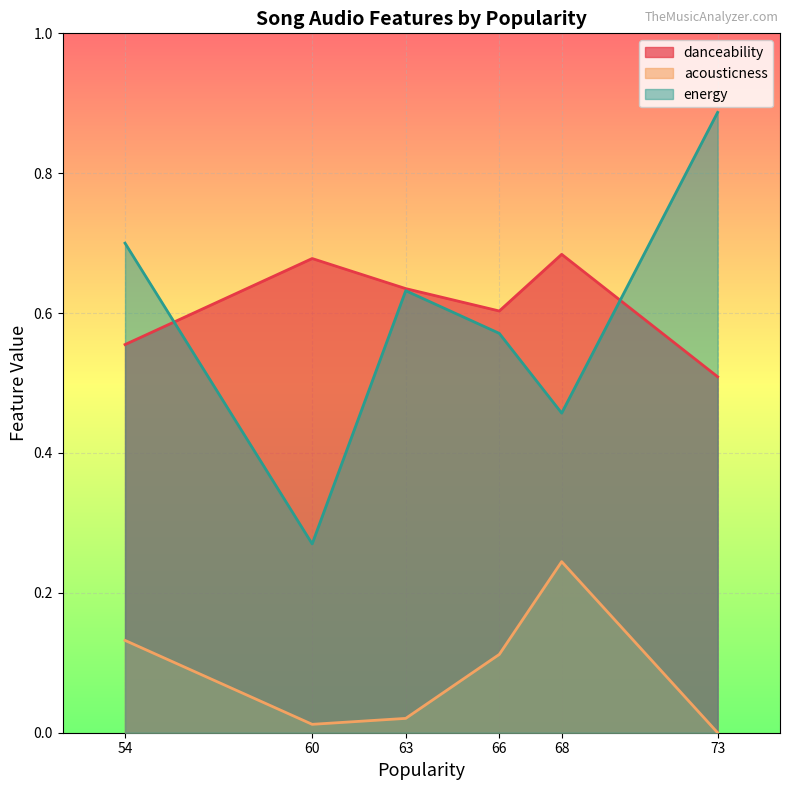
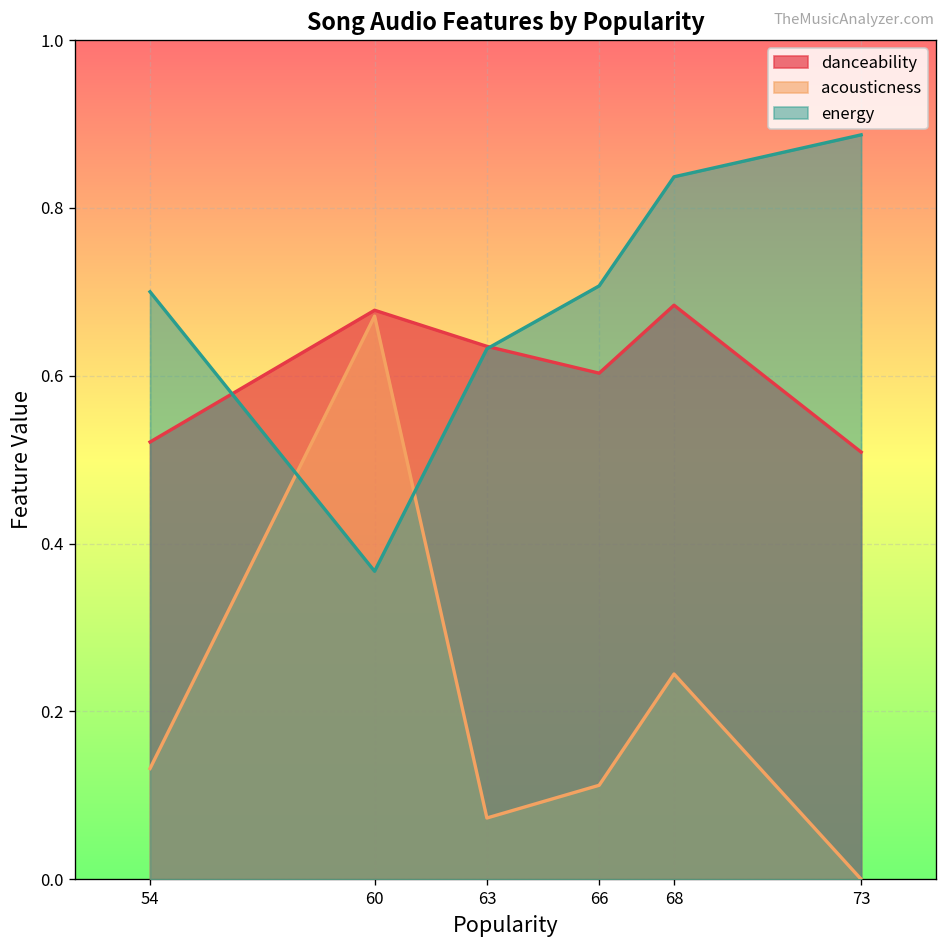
danceability, 54: 0.56 -> 0.52
acousticness, 60: 0.01 -> 0.67
energy, 60: 0.27 -> 0.37
acousticness, 63: 0.02 -> 0.07
energy, 66: 0.57 -> 0.71
energy, 68: 0.46 -> 0.84
